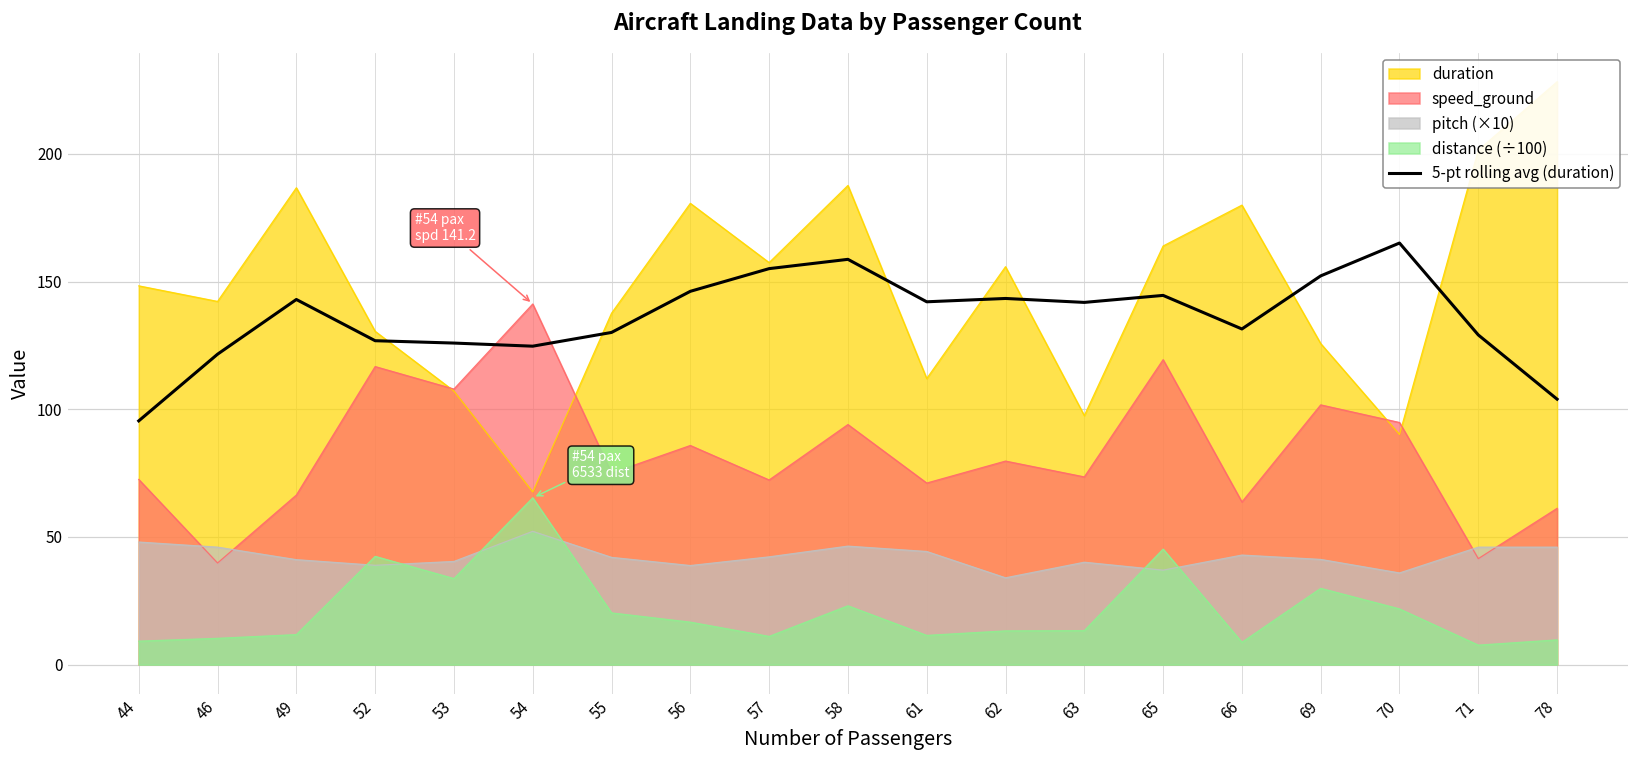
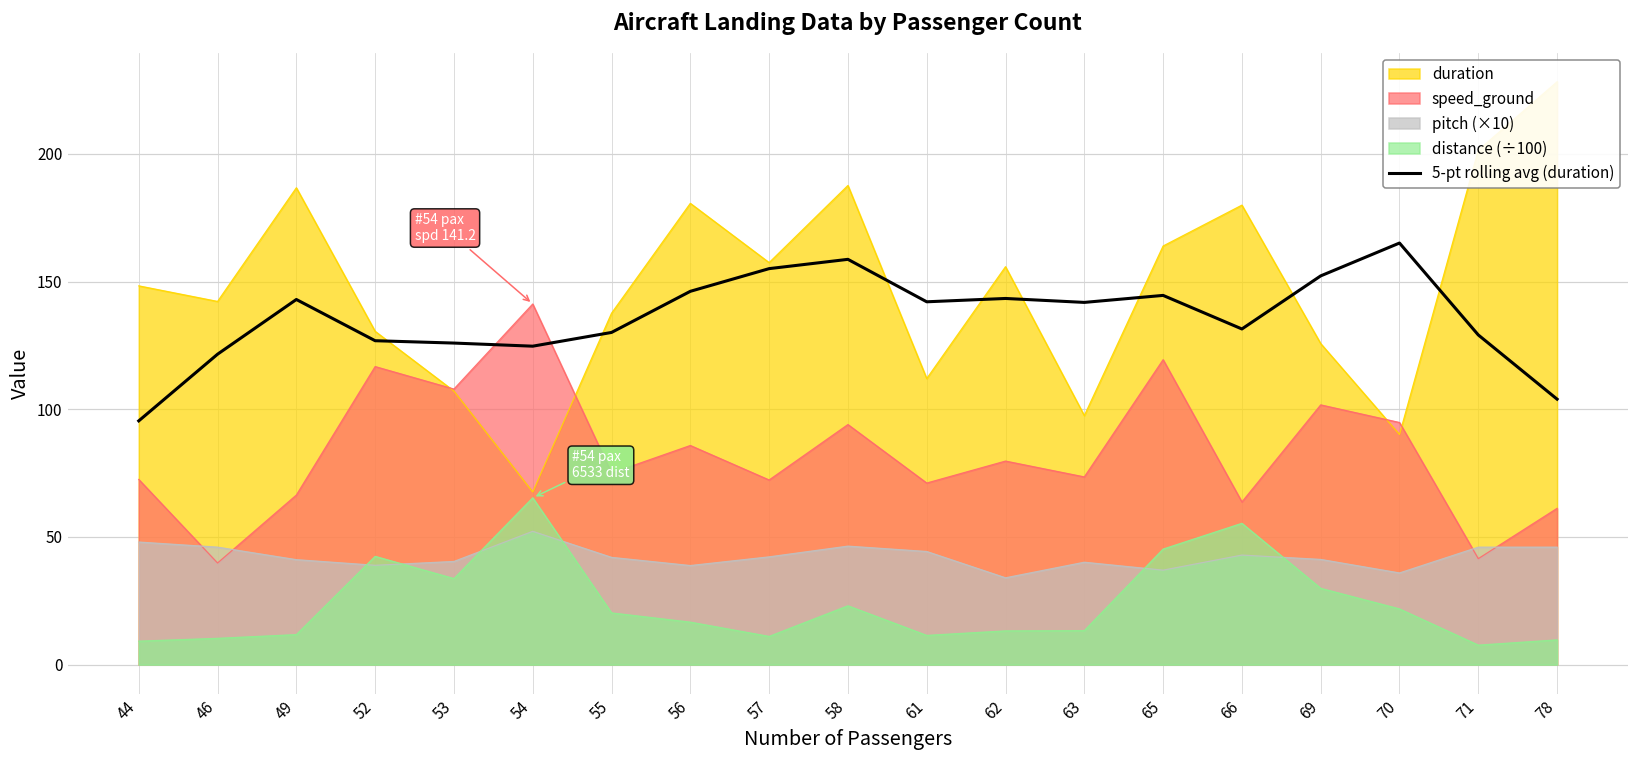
distance (÷100), 66: 9 -> 55
